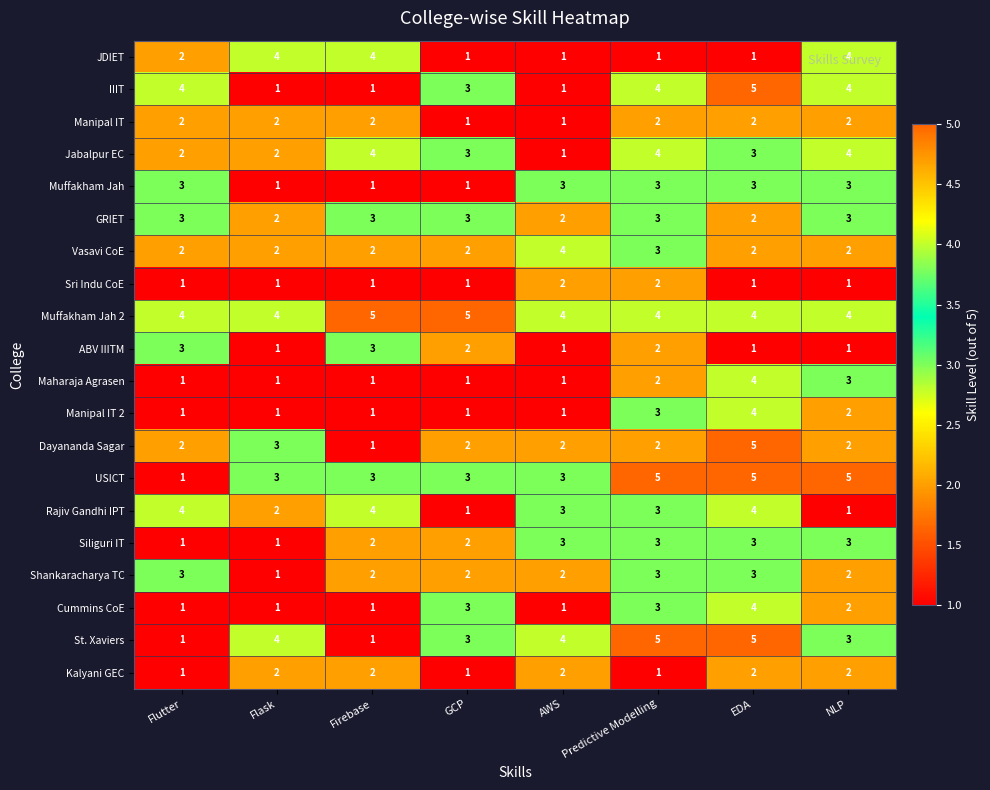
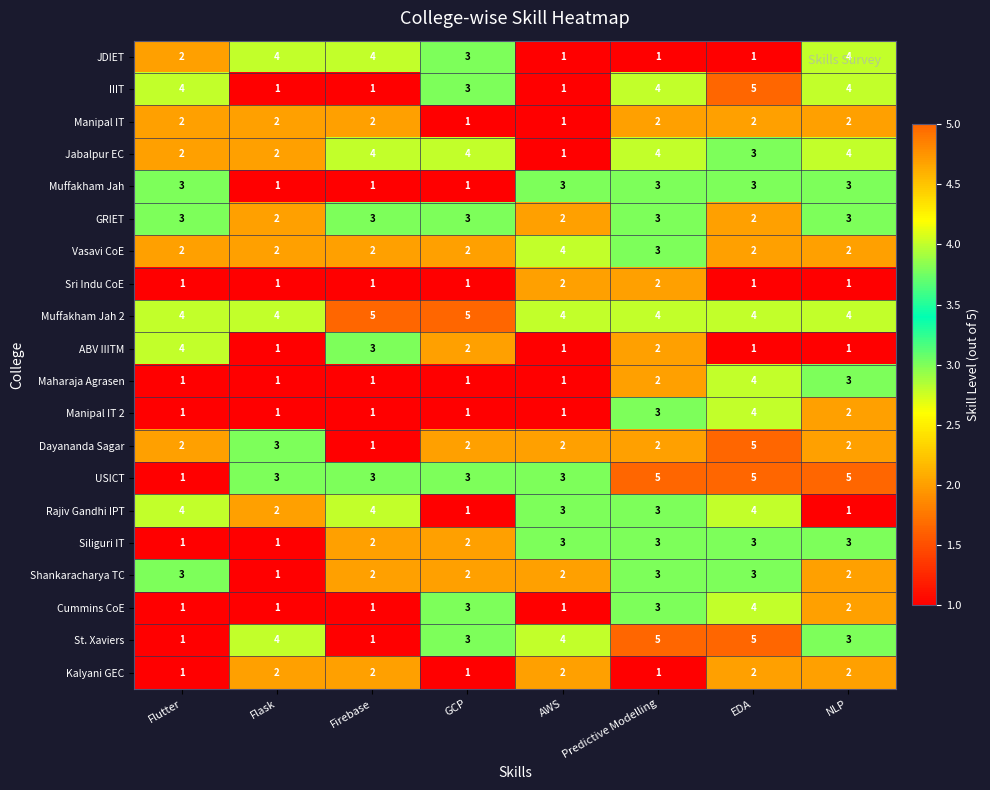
JDIET, GCP: 1 -> 3
Jabalpur EC, GCP: 3 -> 4
ABV IIITM, Flutter: 3 -> 4
